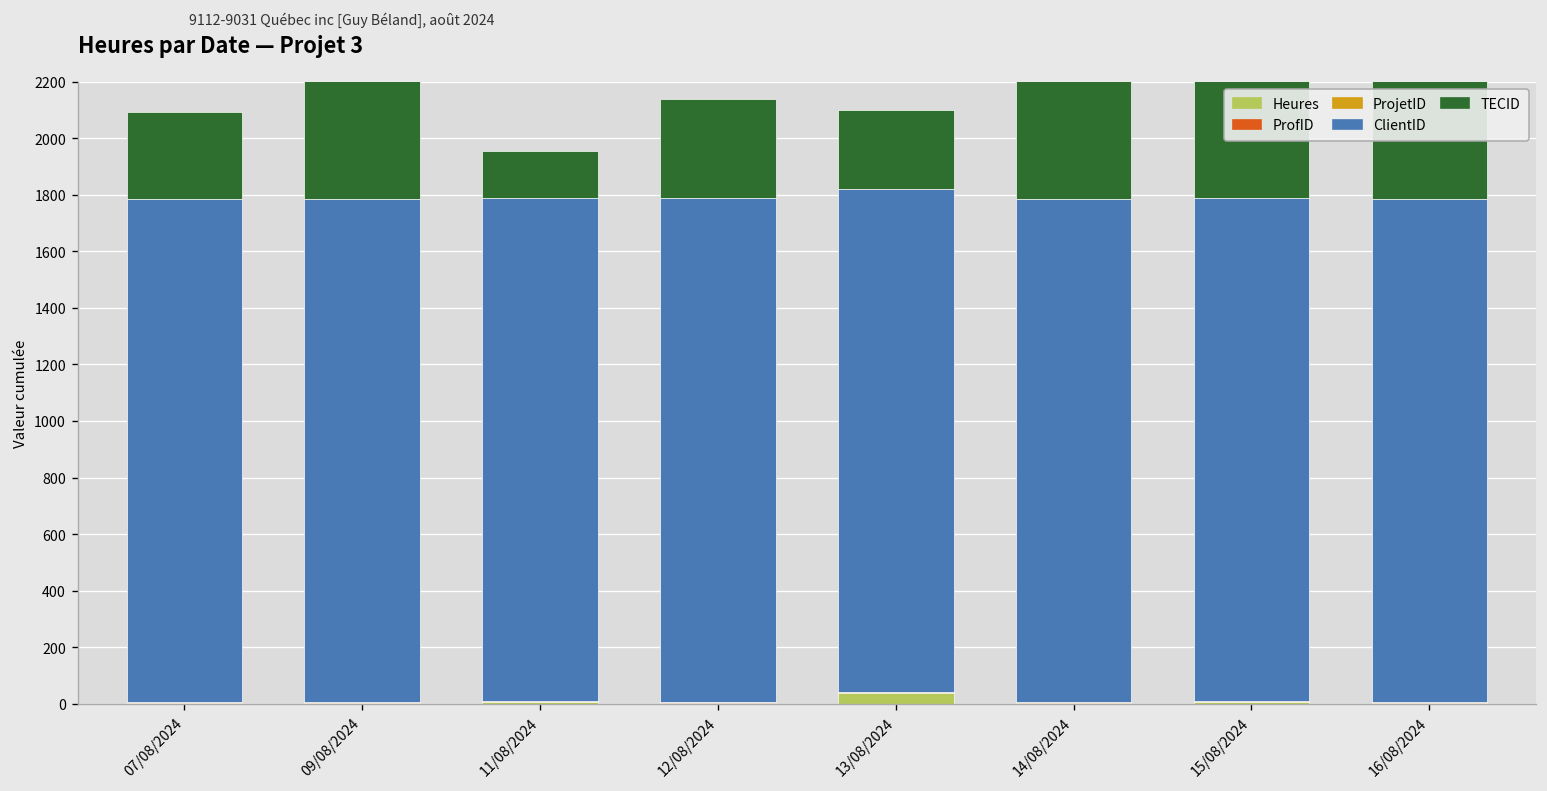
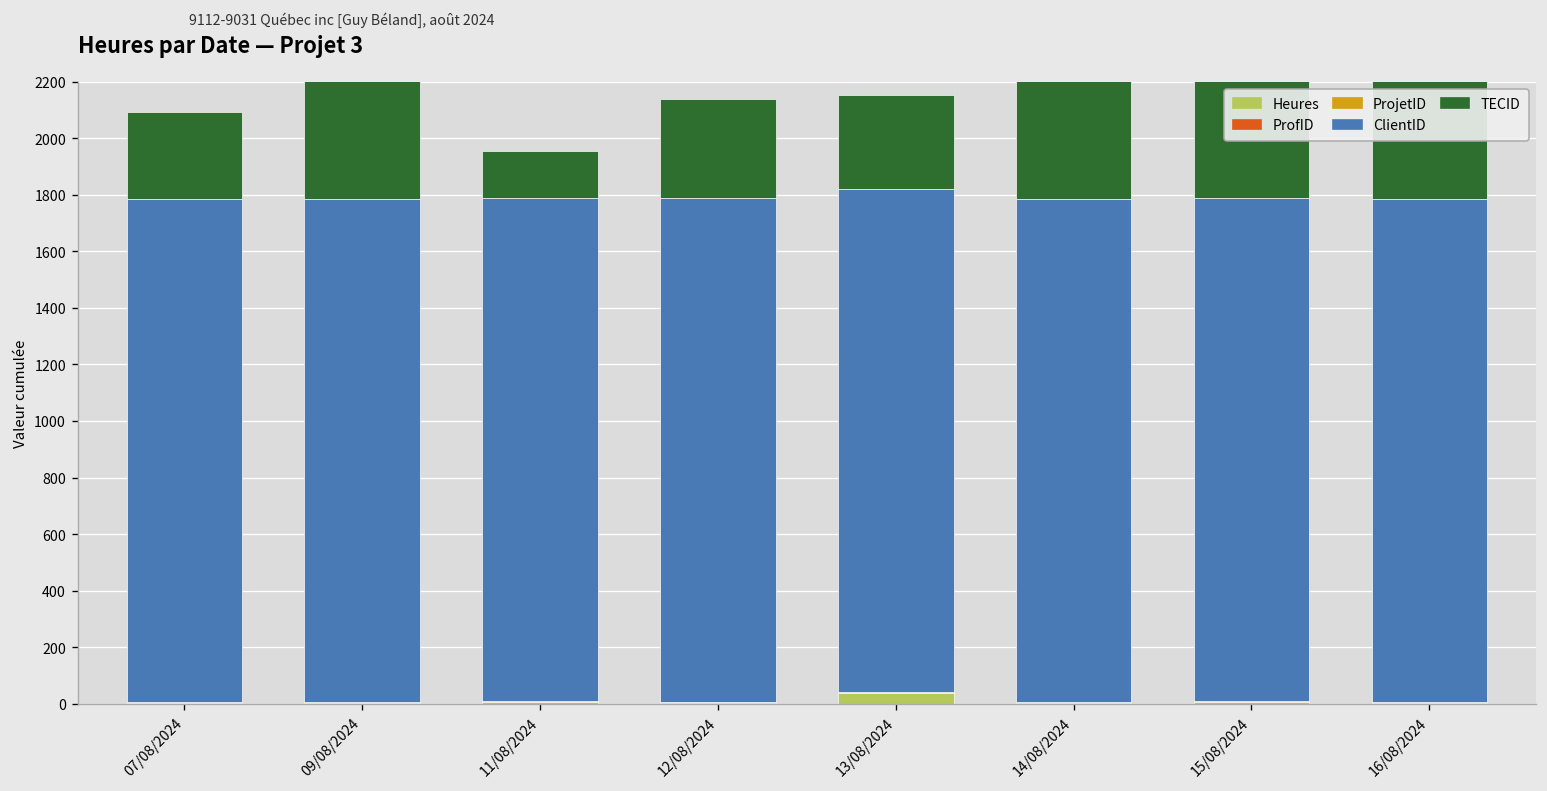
TECID, 13/08/2024: 280 -> 330
